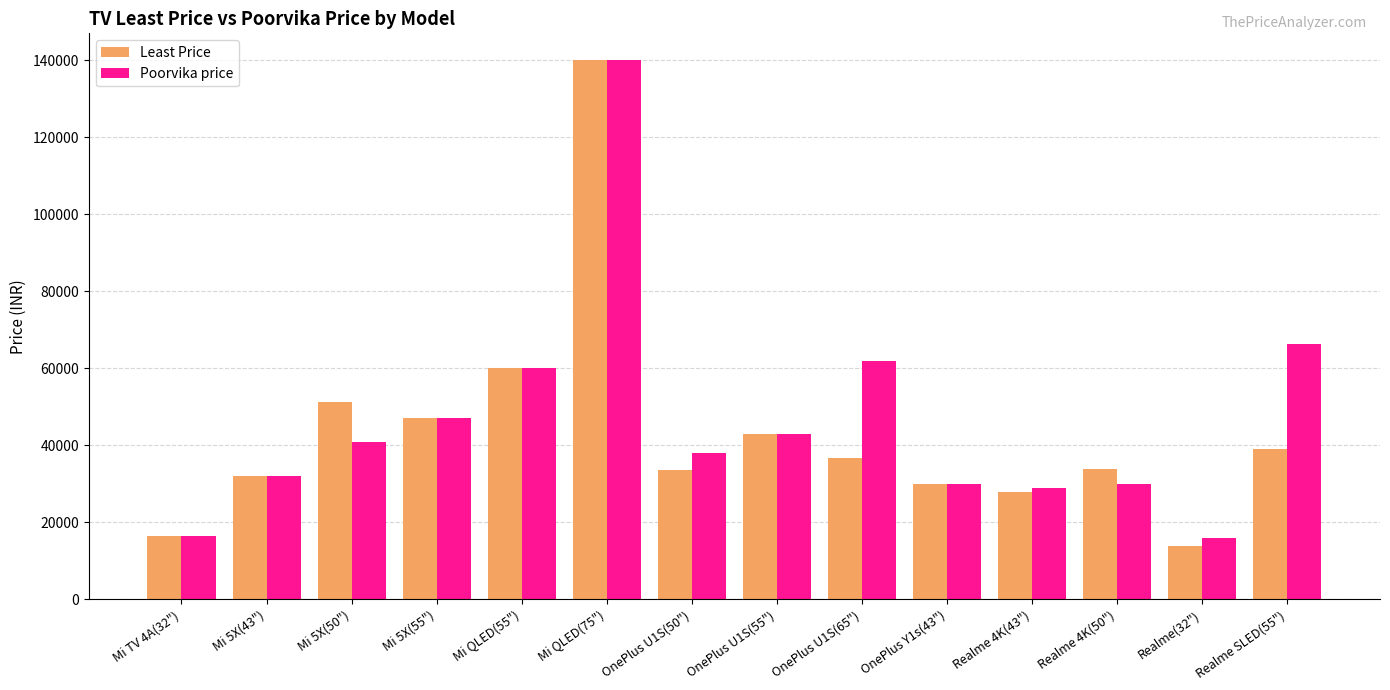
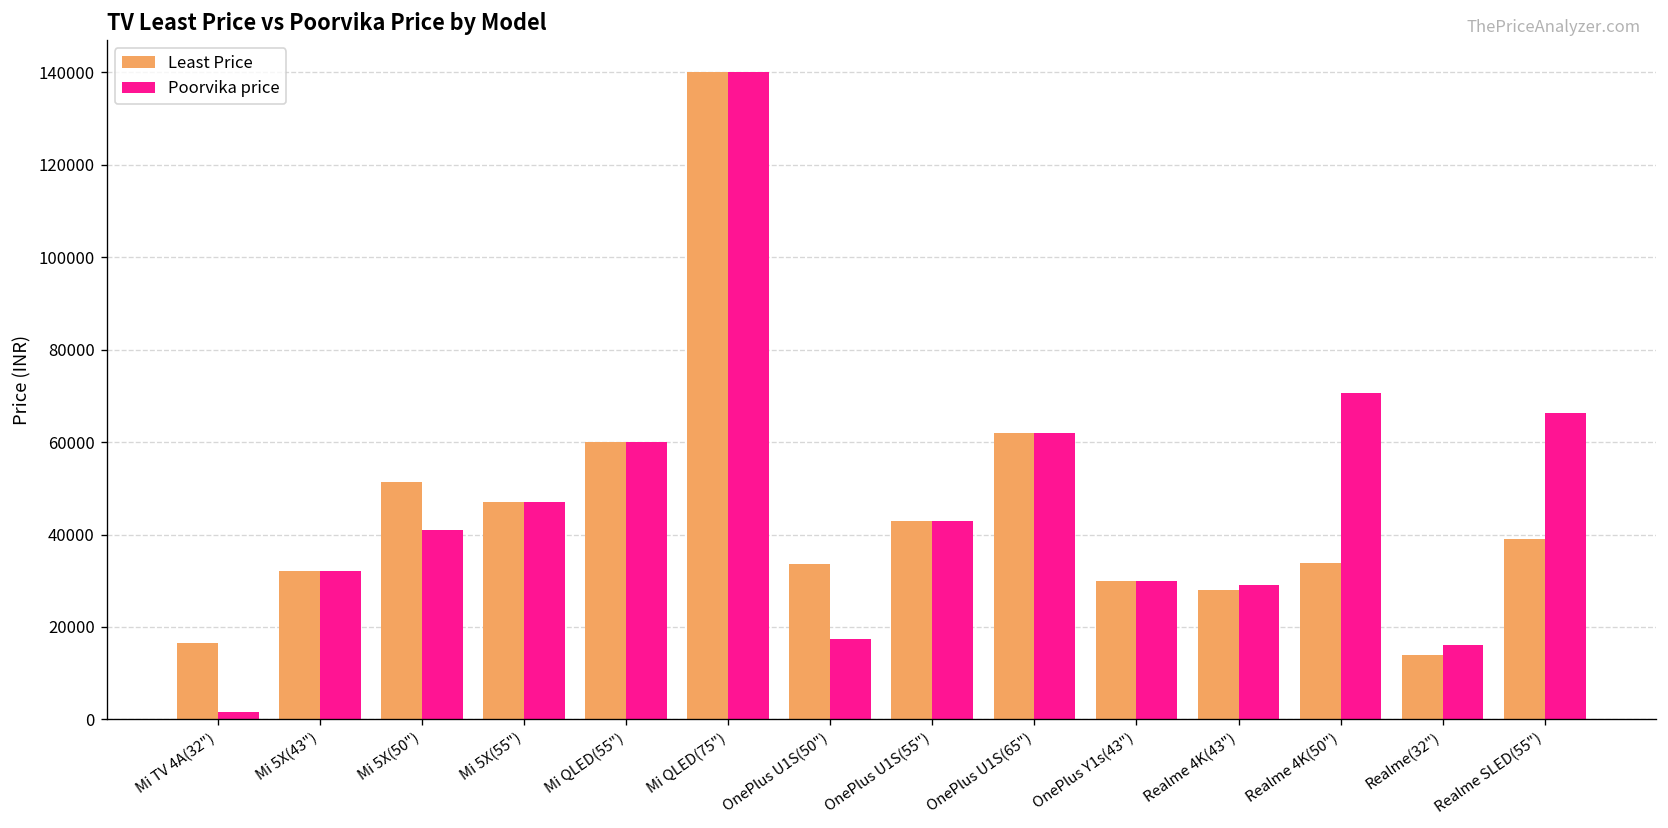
Poorvika price, Mi TV 4A(32"): 16000 -> 2000
Poorvika price, OnePlus U1S(50"): 38000 -> 17000
Least Price, OnePlus U1S(65"): 37000 -> 62000
Poorvika price, Realme 4K(50"): 30000 -> 71000
